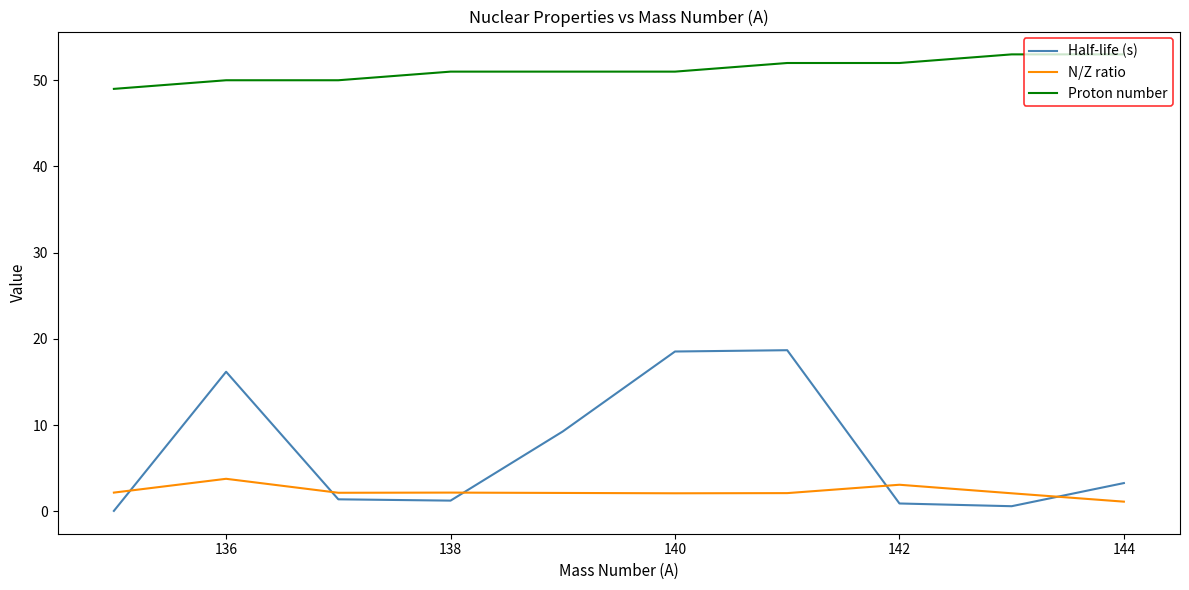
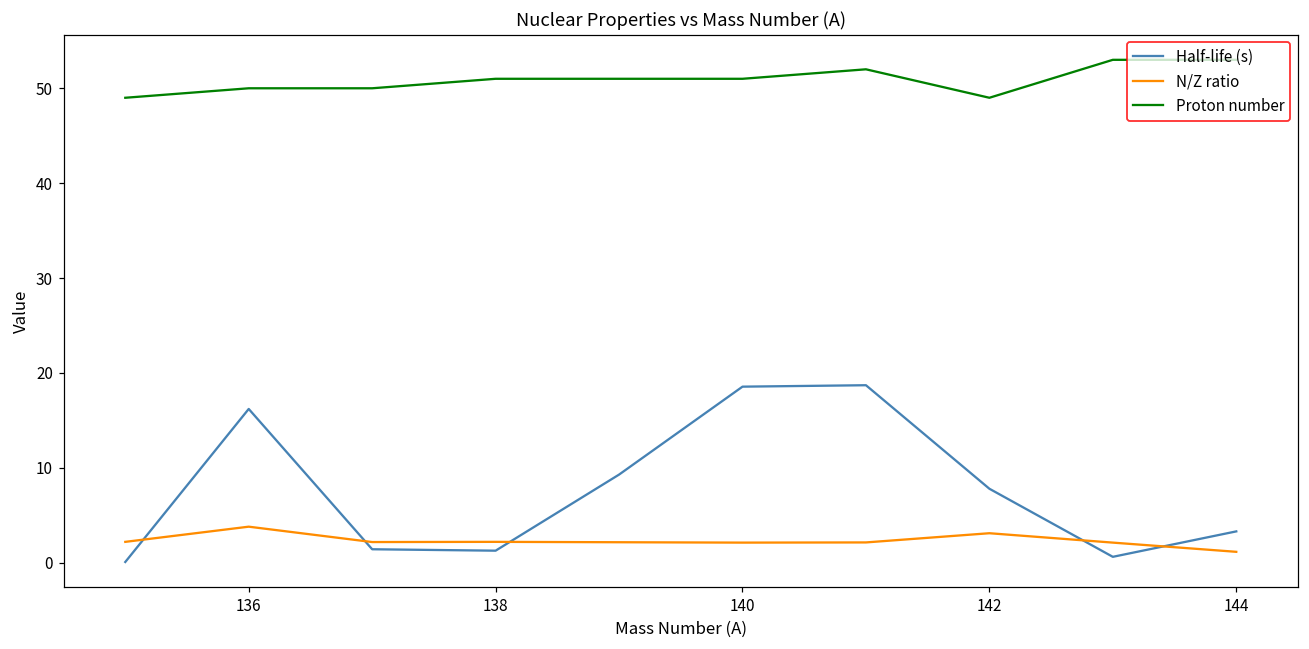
Half-life (s), 142: 1 -> 8
Proton number, 142: 52 -> 49
